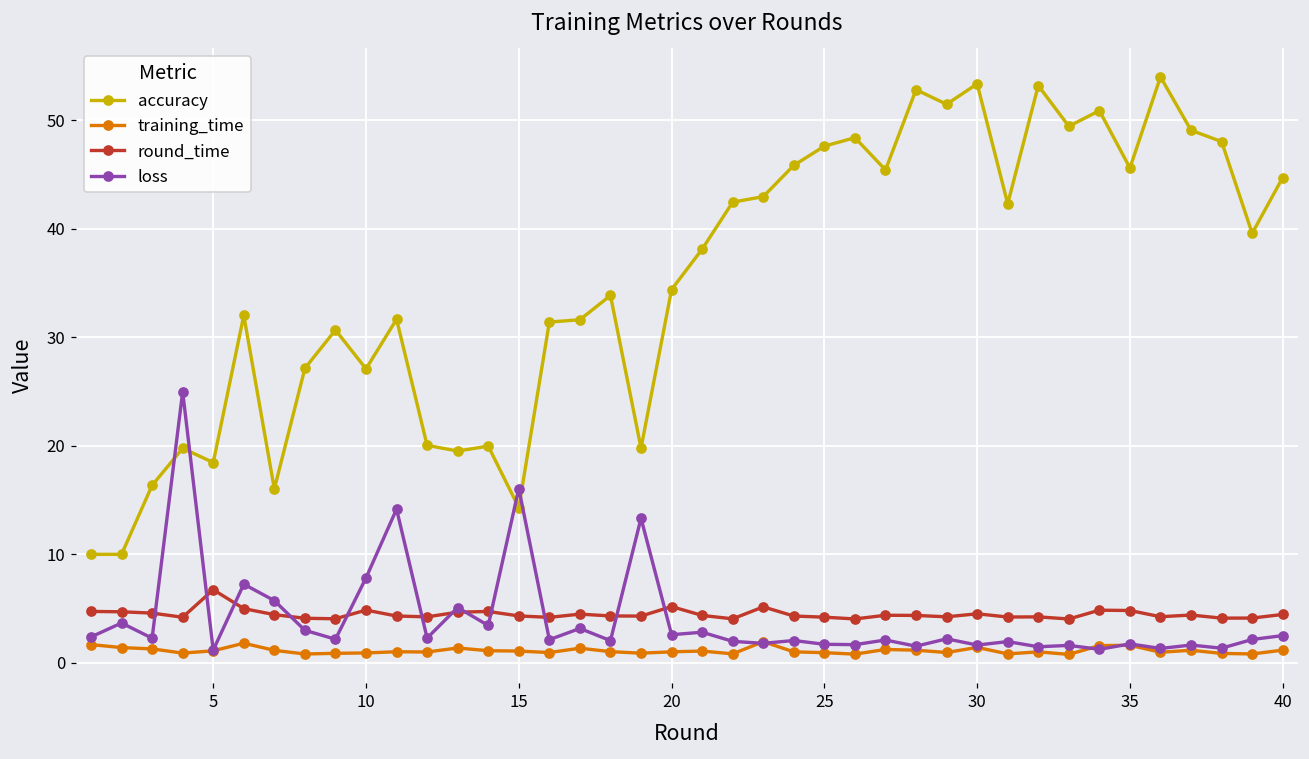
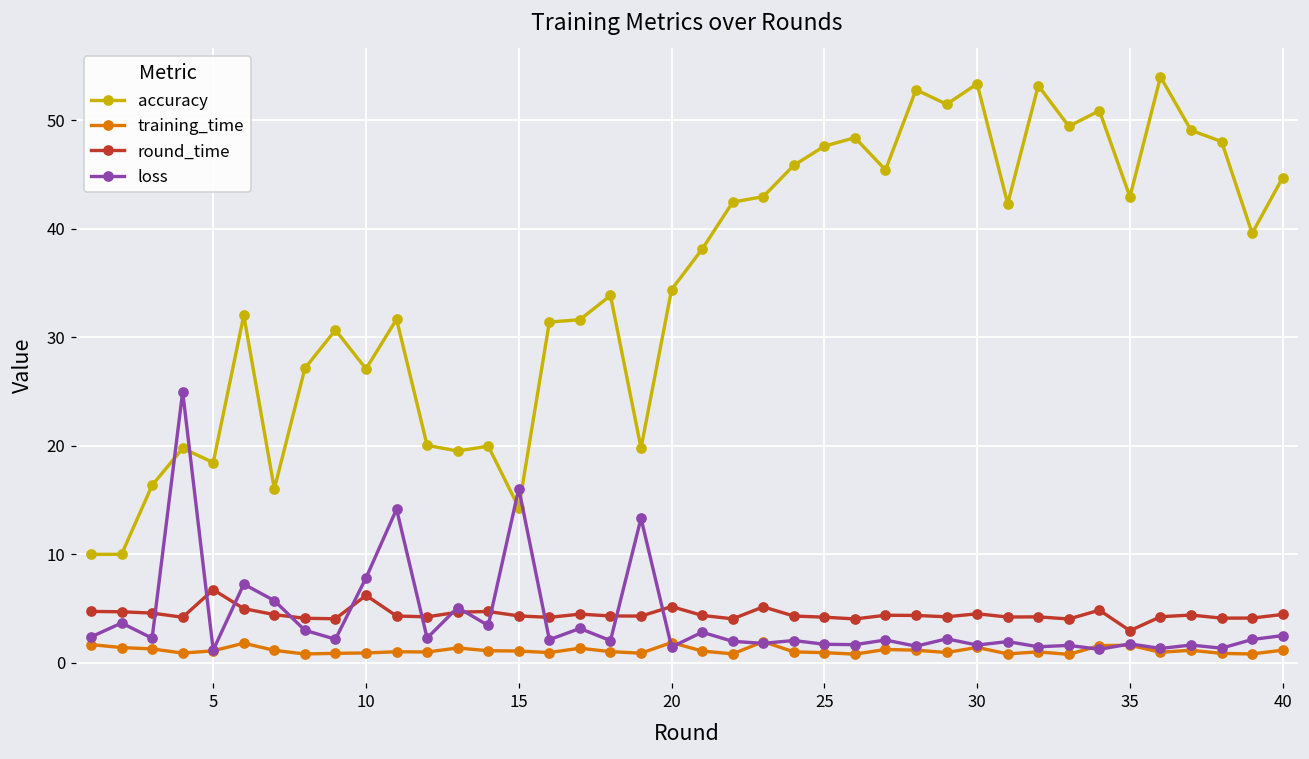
round_time, 10: 5 -> 6
training_time, 20: 1 -> 2
loss, 20: 3 -> 1
accuracy, 35: 46 -> 43
round_time, 35: 5 -> 3
